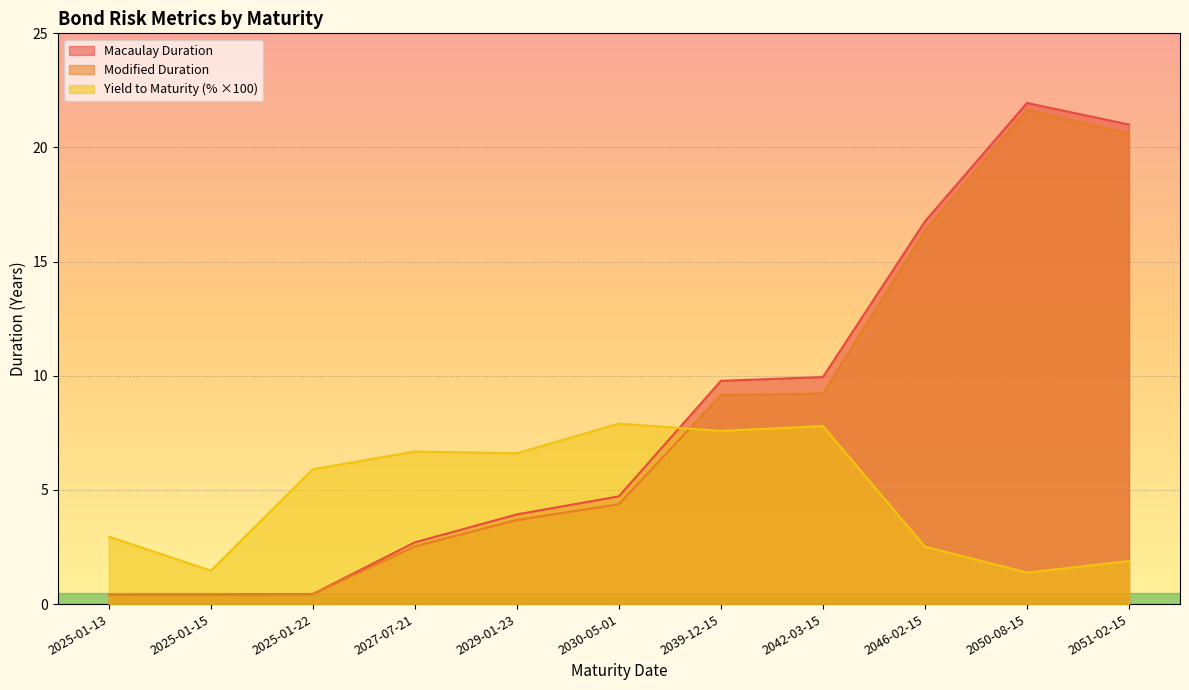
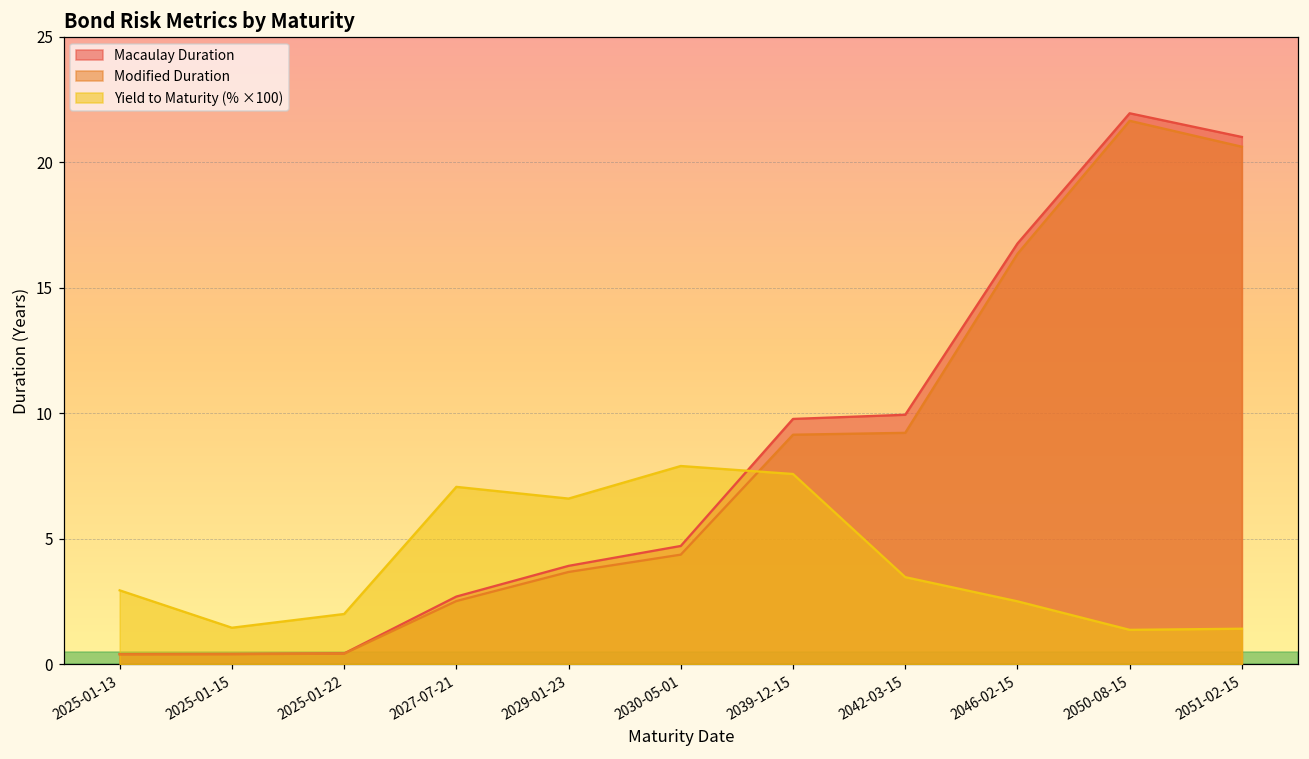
Yield to Maturity (% ×100), 2025-01-22: 5.9 -> 2.0
Yield to Maturity (% ×100), 2027-07-21: 6.7 -> 7.1
Yield to Maturity (% ×100), 2042-03-15: 7.8 -> 3.5
Yield to Maturity (% ×100), 2051-02-15: 1.9 -> 1.4
